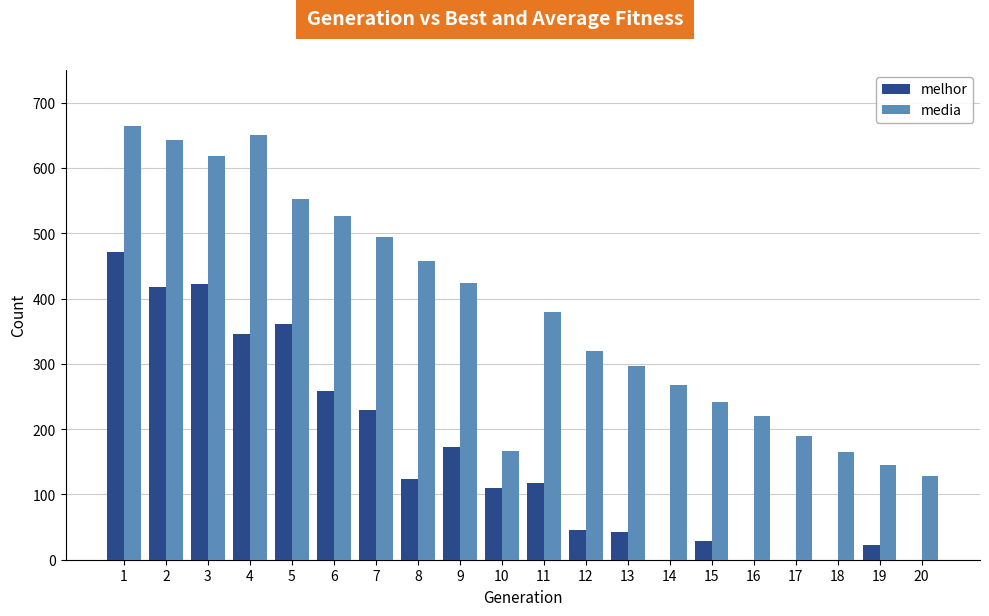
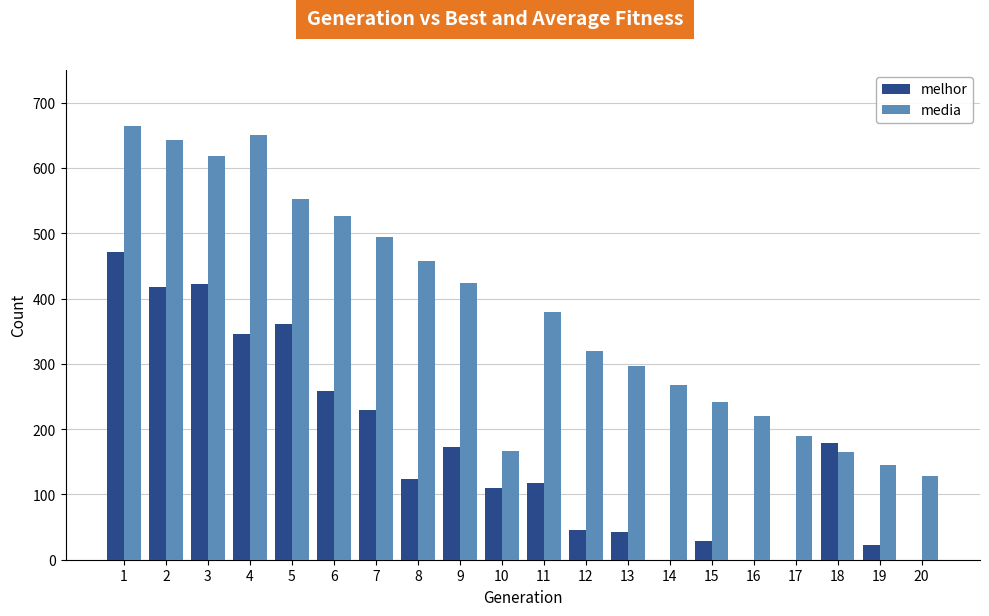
melhor, 18: 0 -> 180
